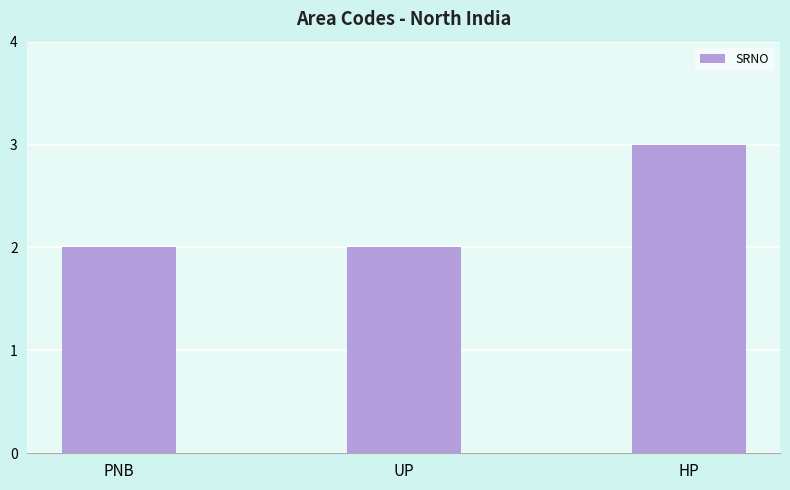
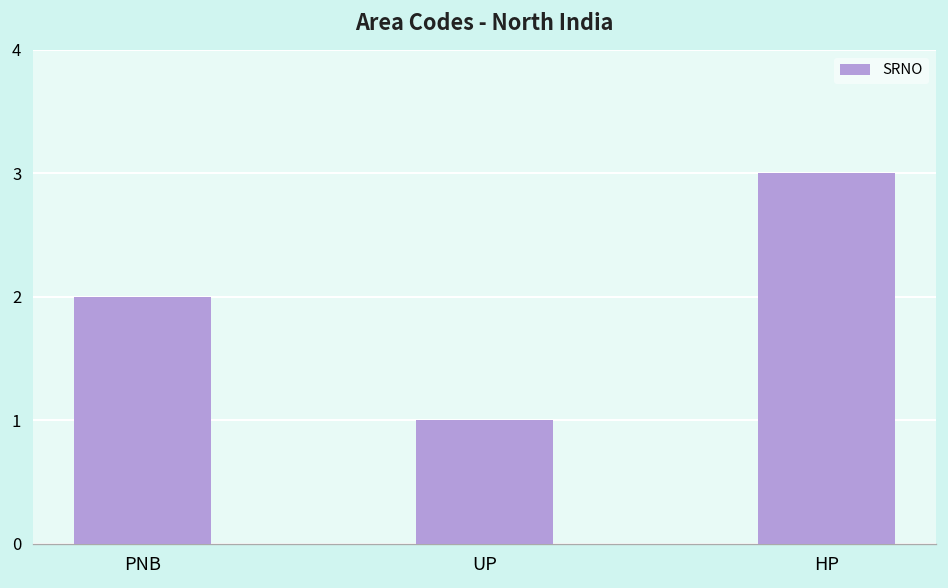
UP: 2 -> 1
